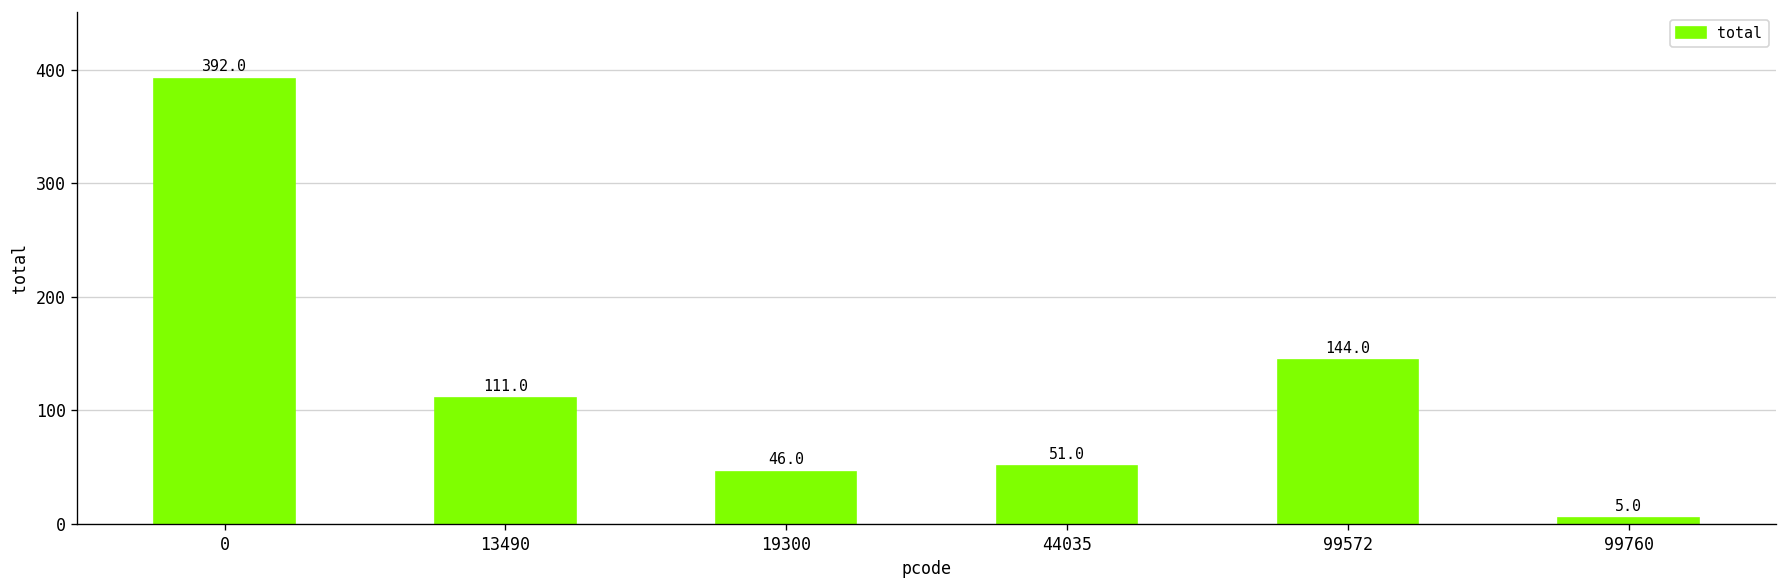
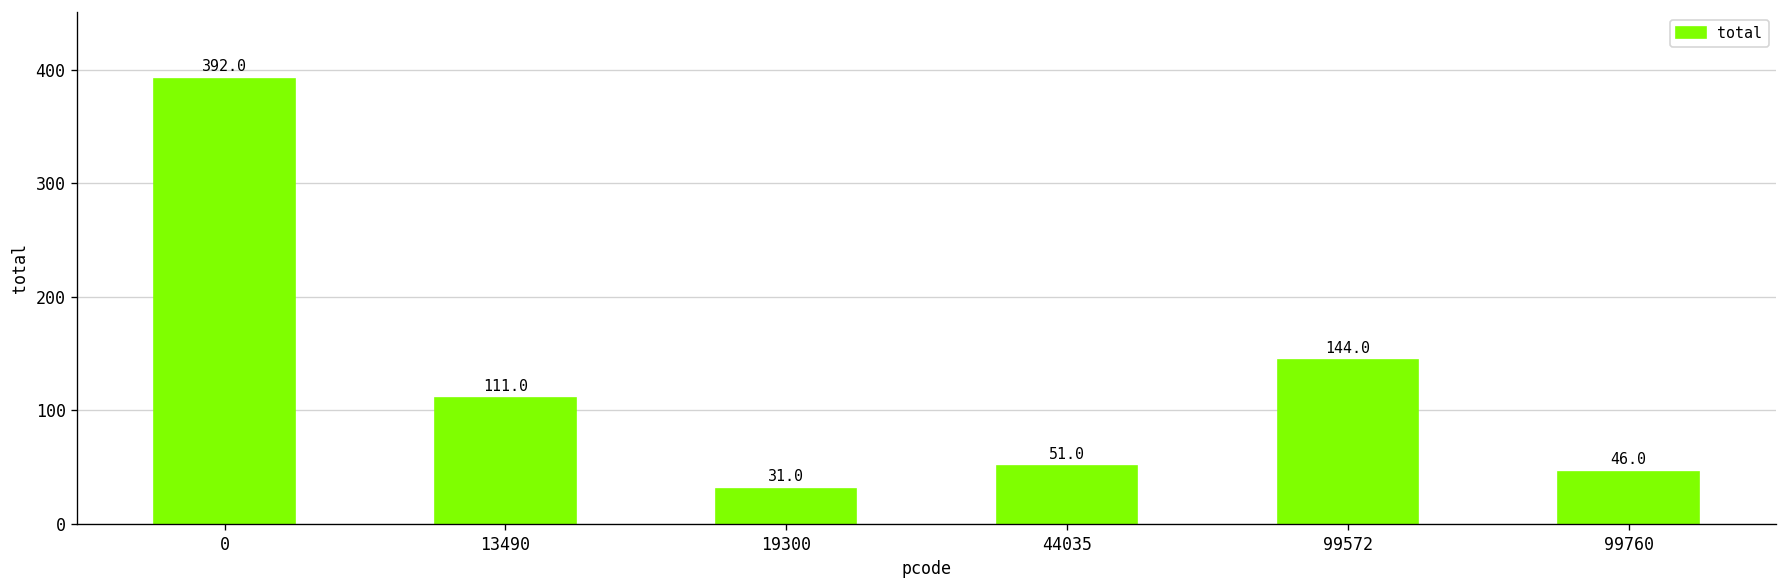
19300: 46.0 -> 31.0
99760: 5.0 -> 46.0
